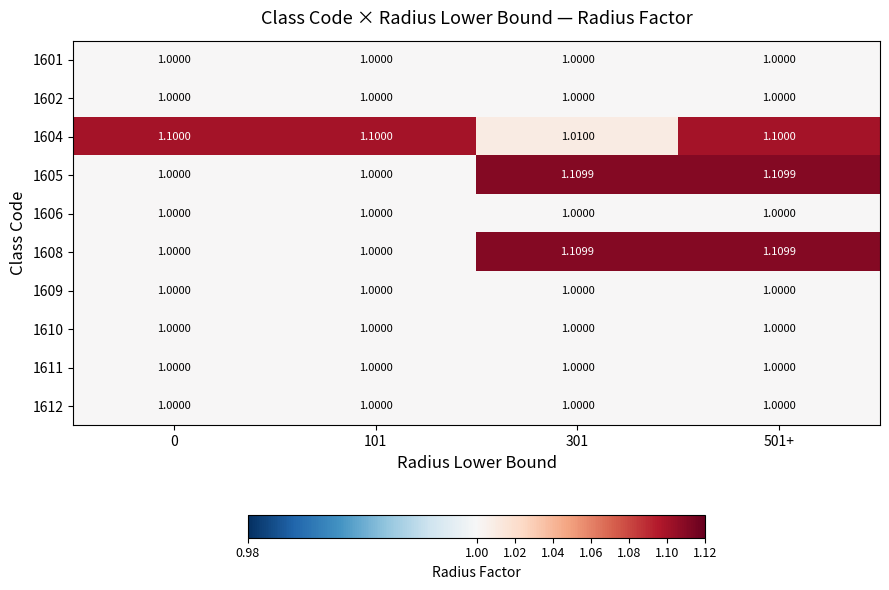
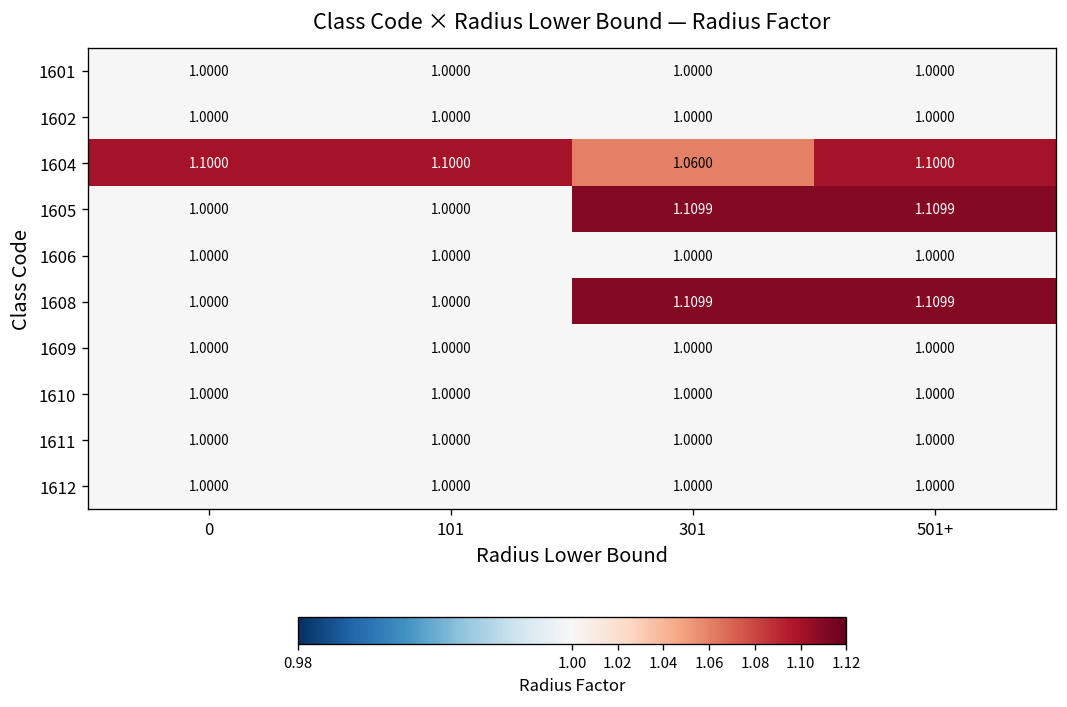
1604, 301: 1.0100 -> 1.0600
